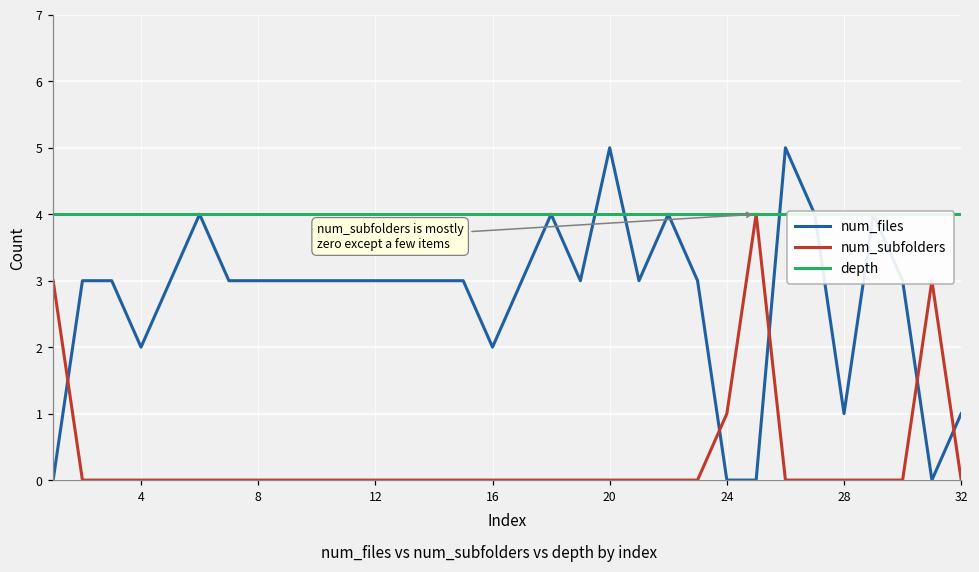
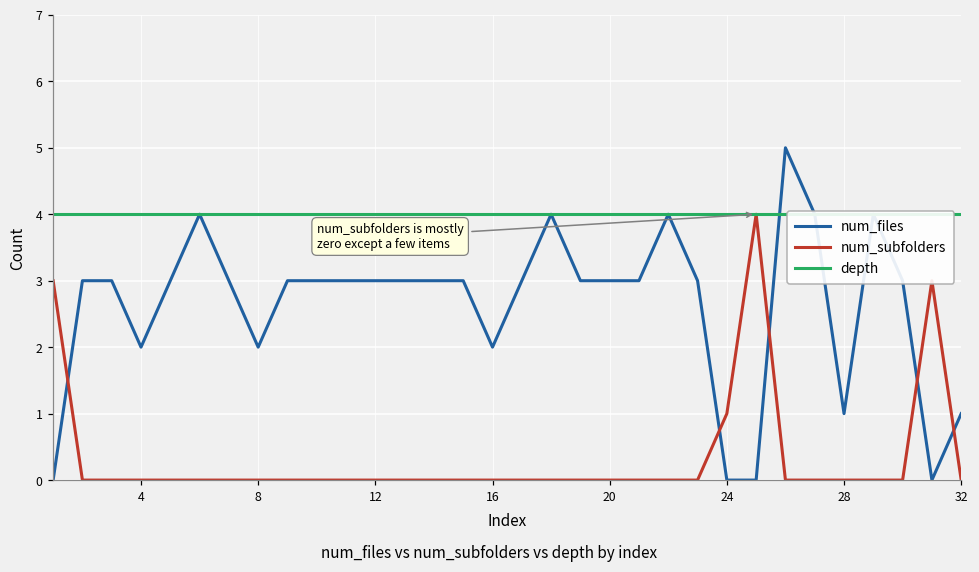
num_files, 8: 3 -> 2
num_files, 20: 5 -> 3
